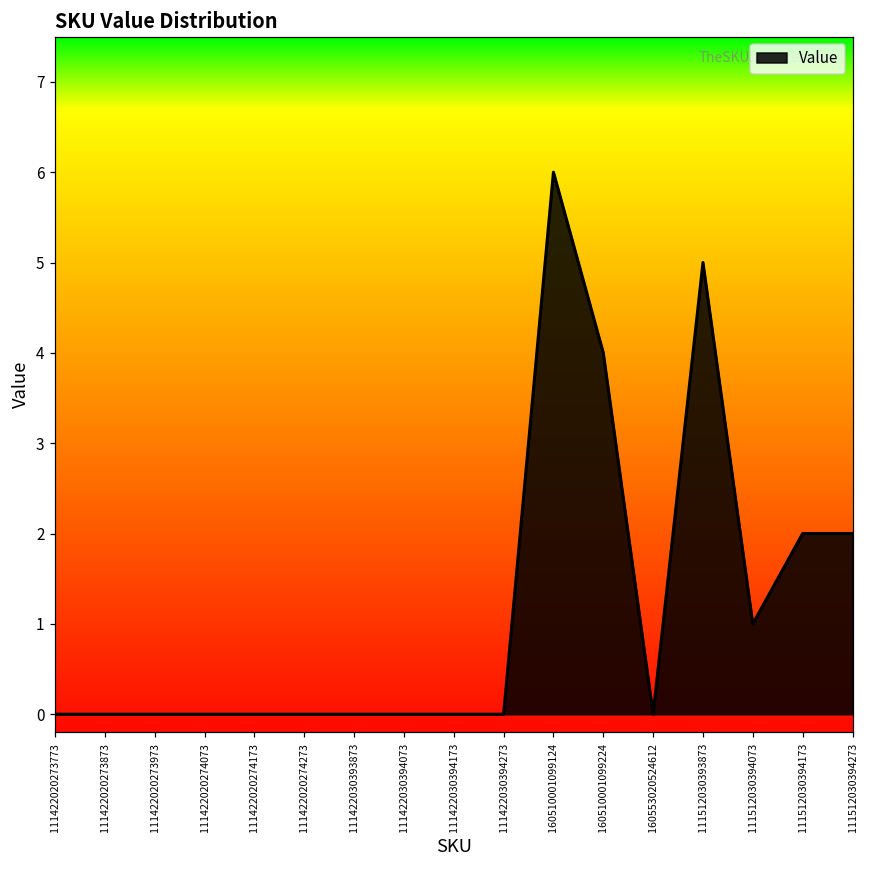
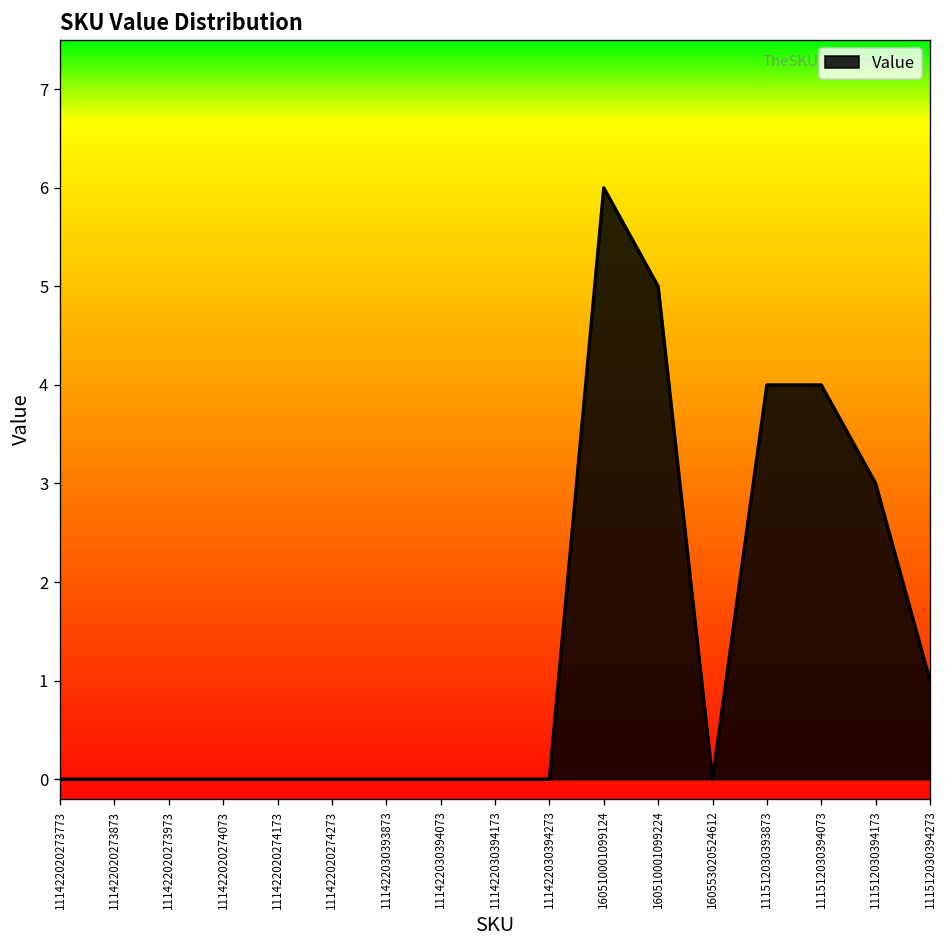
160510001099224: 4 -> 5
111512030393873: 5 -> 4
111512030394073: 1 -> 4
111512030394173: 2 -> 3
111512030394273: 2 -> 1
